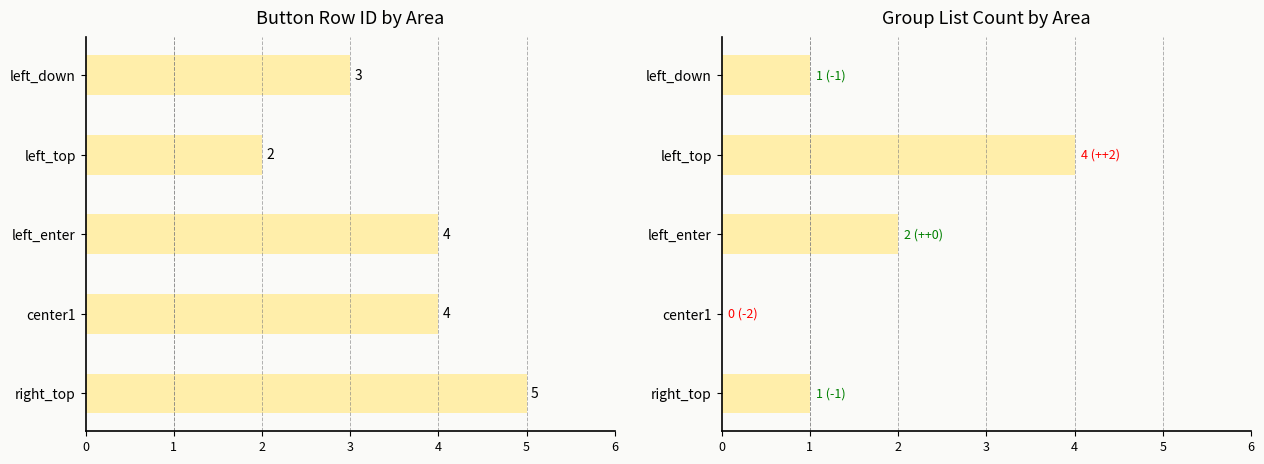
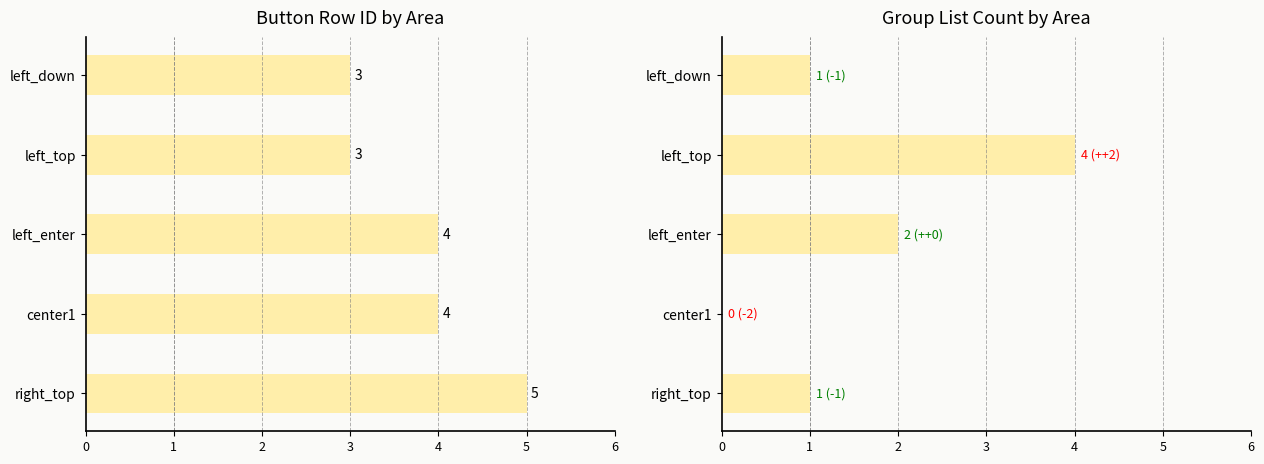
Button Row ID by Area, left_top: 2 -> 3
